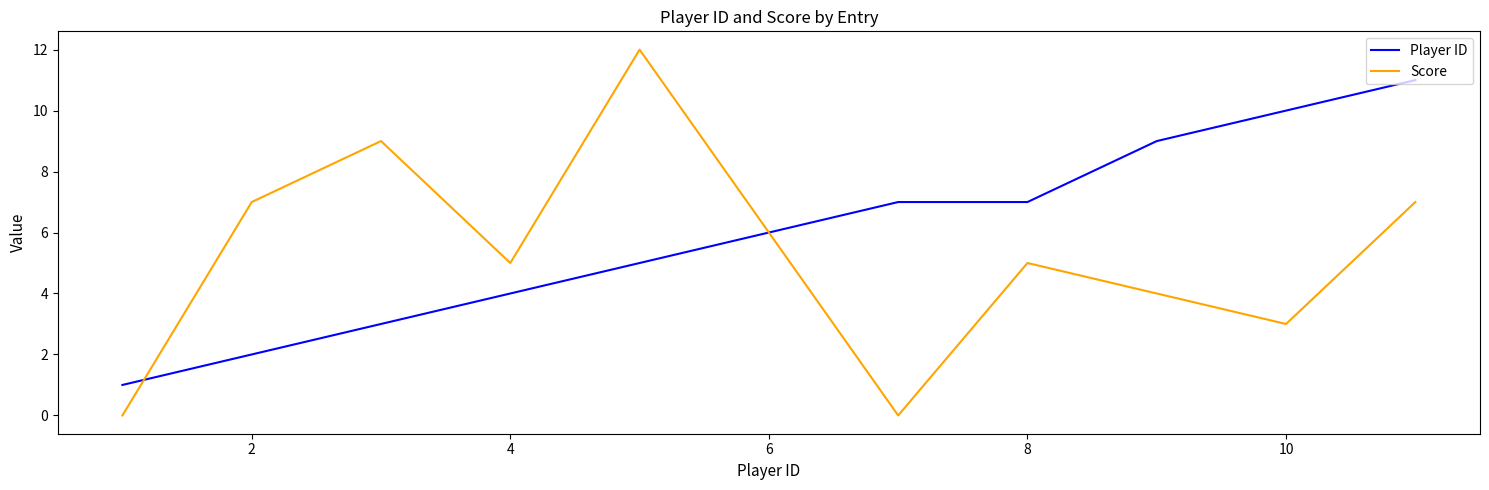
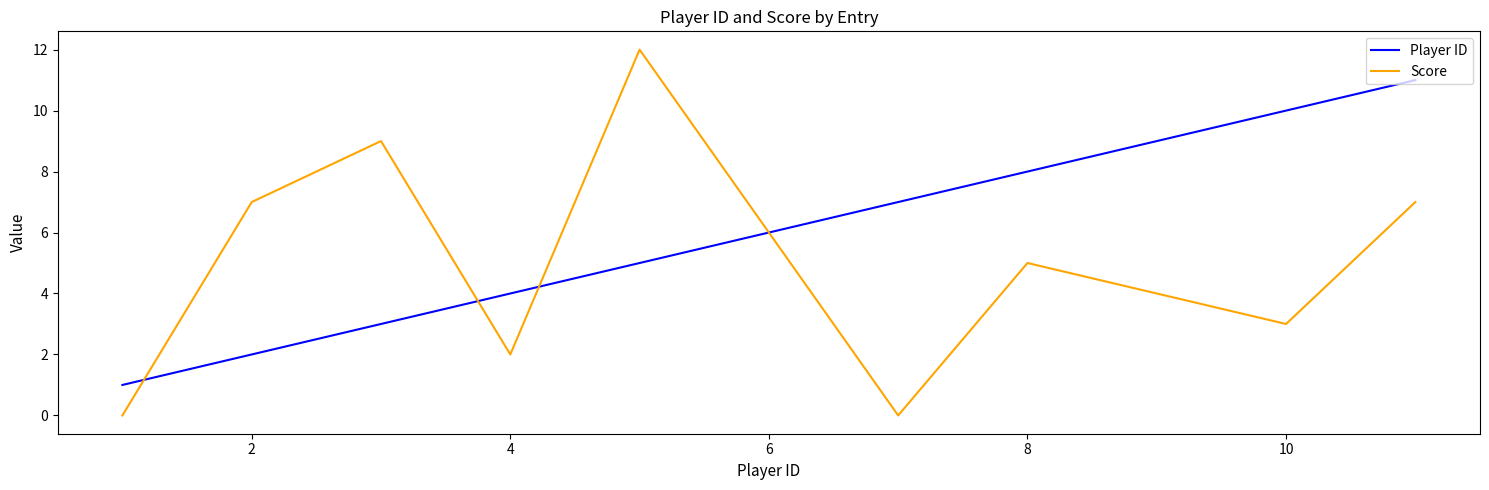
Score, 4: 5 -> 2
Player ID, 8: 7 -> 8
